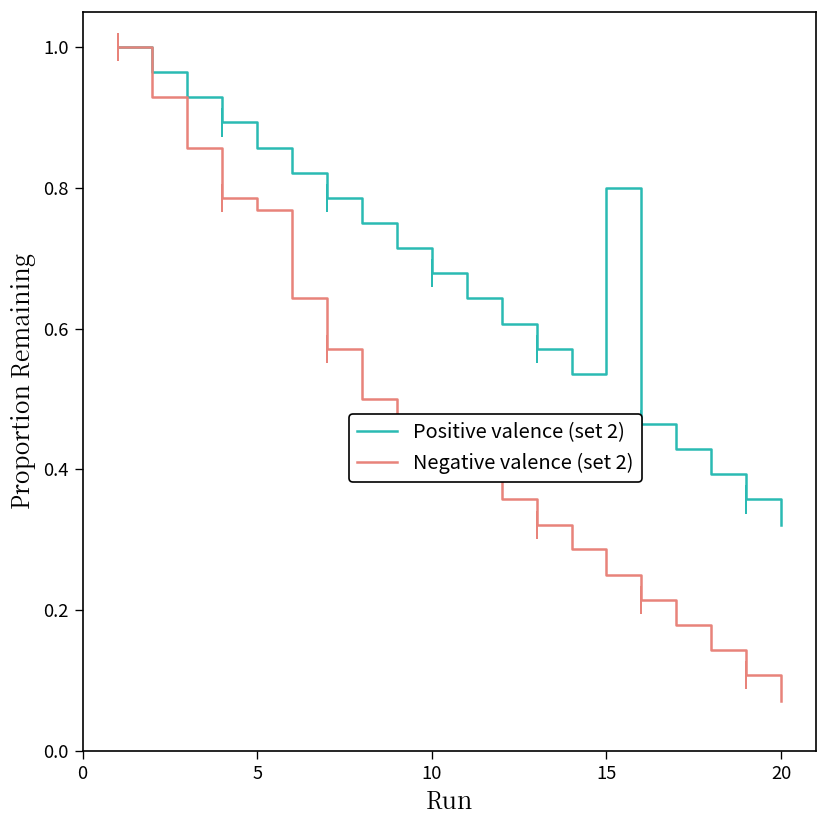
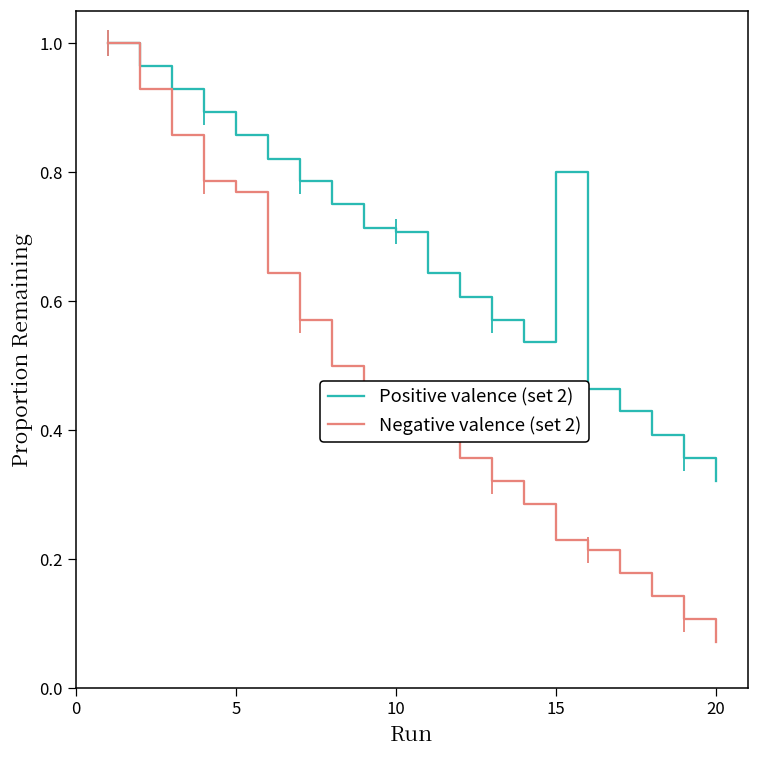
Positive valence (set 2), 10: 0.68 -> 0.71
Negative valence (set 2), 15: 0.25 -> 0.23
